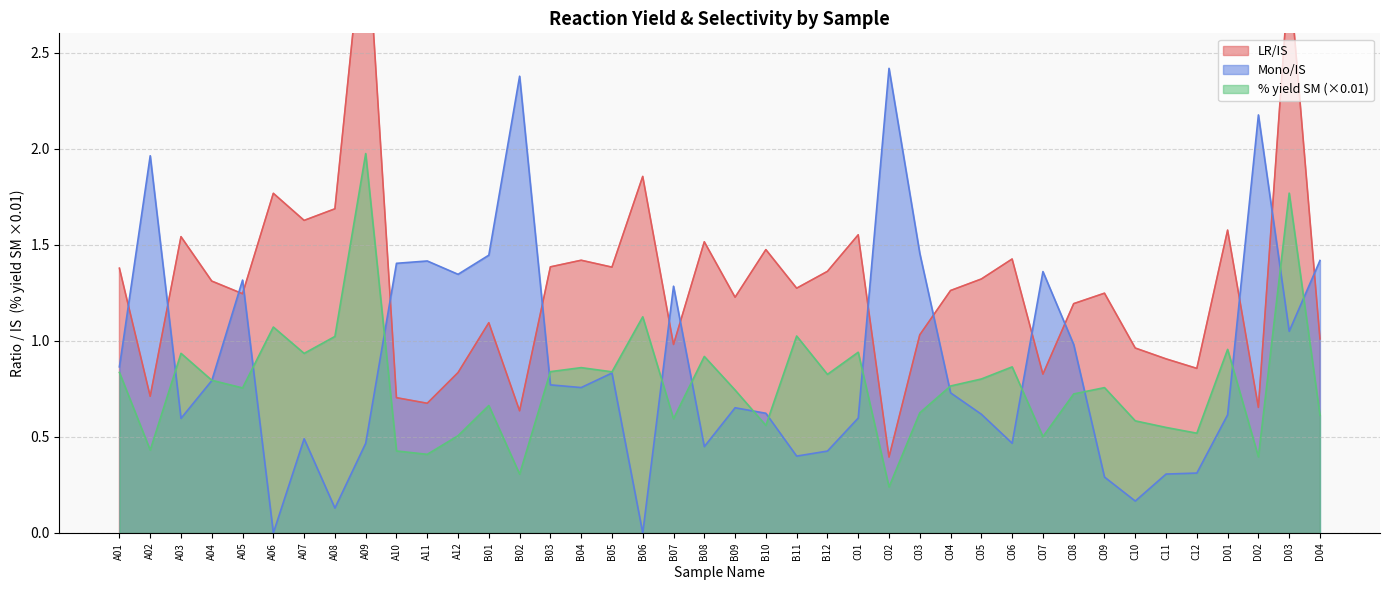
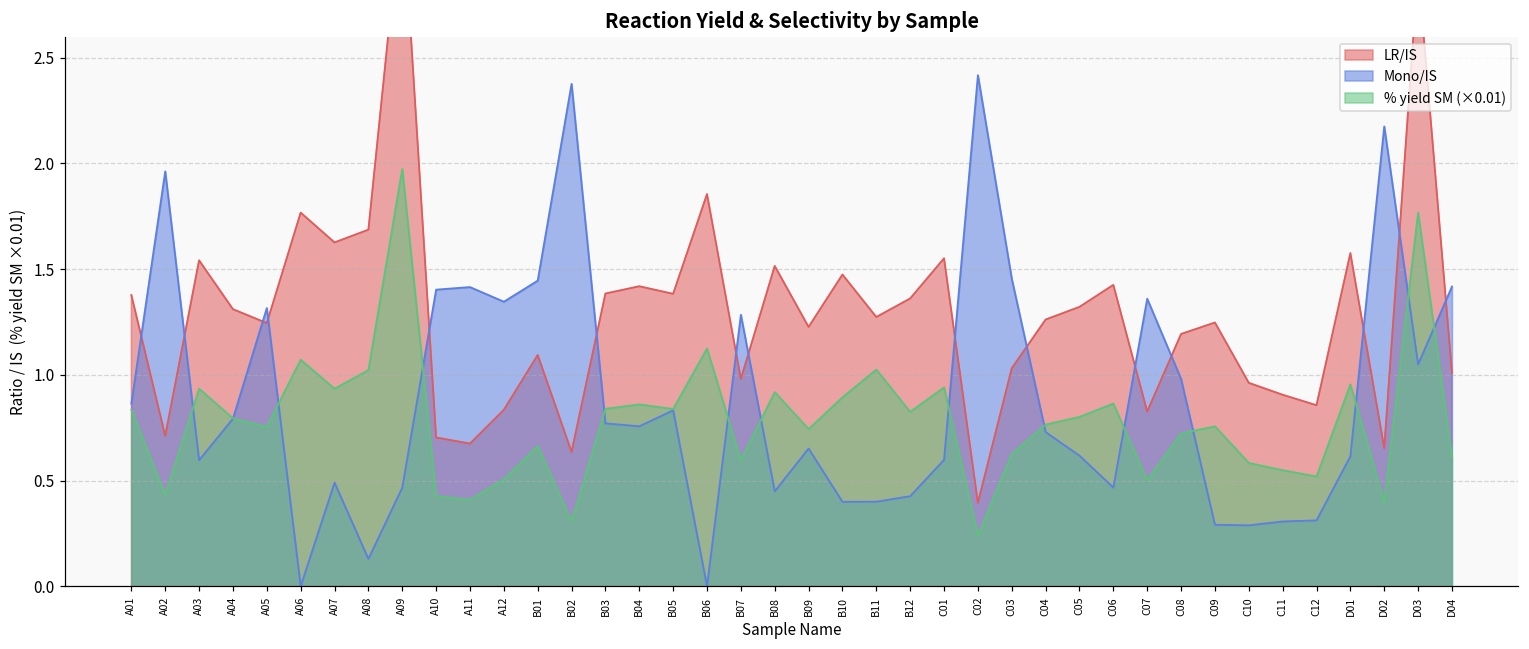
Mono/IS, B10: 0.62 -> 0.40
% yield SM (×0.01), B10: 0.56 -> 0.89
Mono/IS, C10: 0.17 -> 0.29
